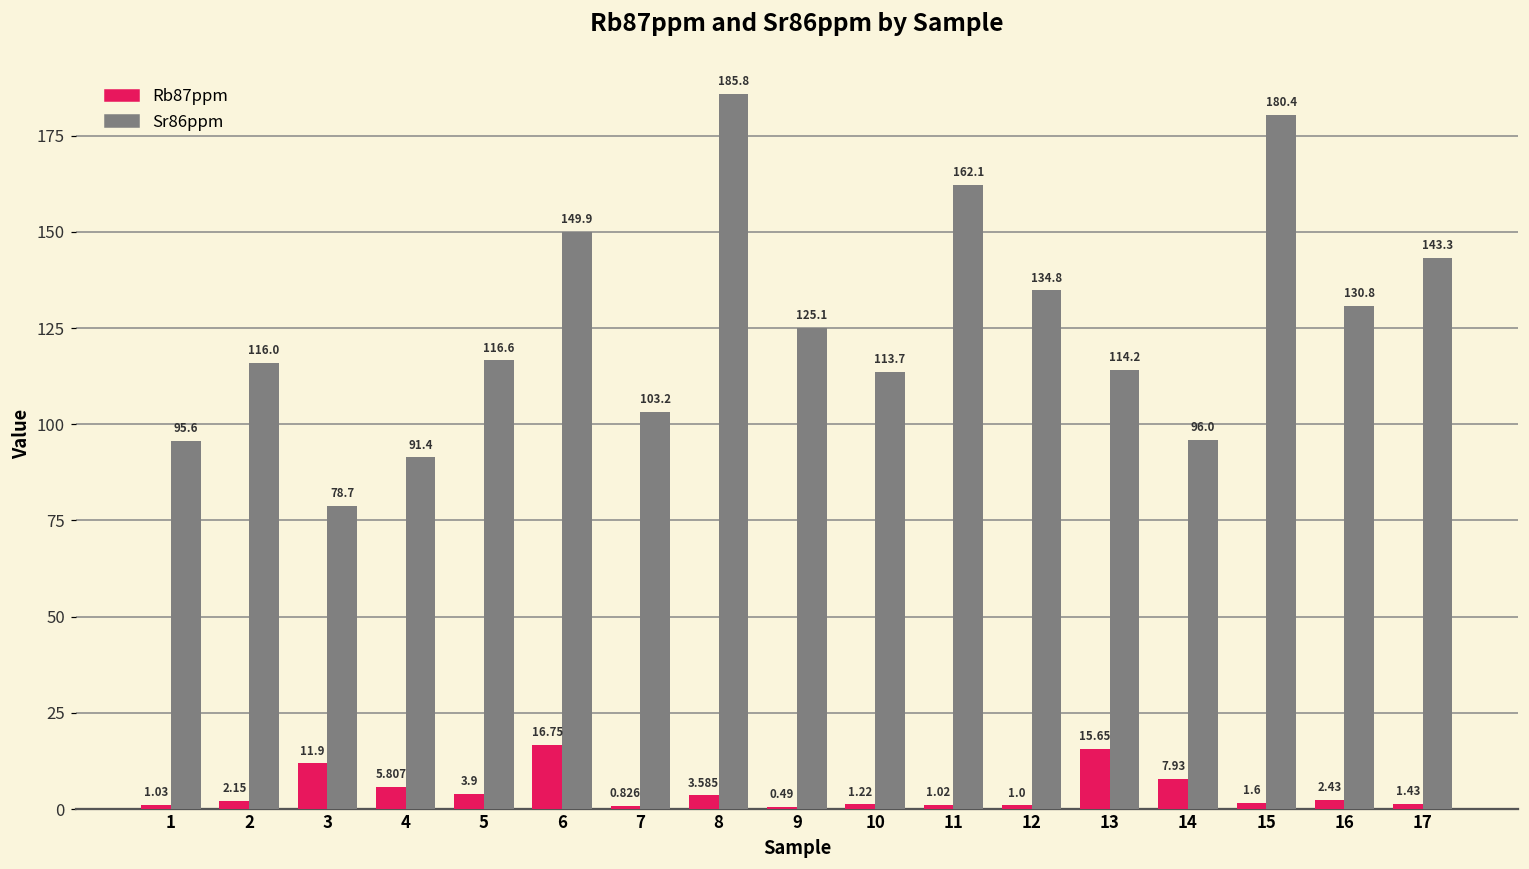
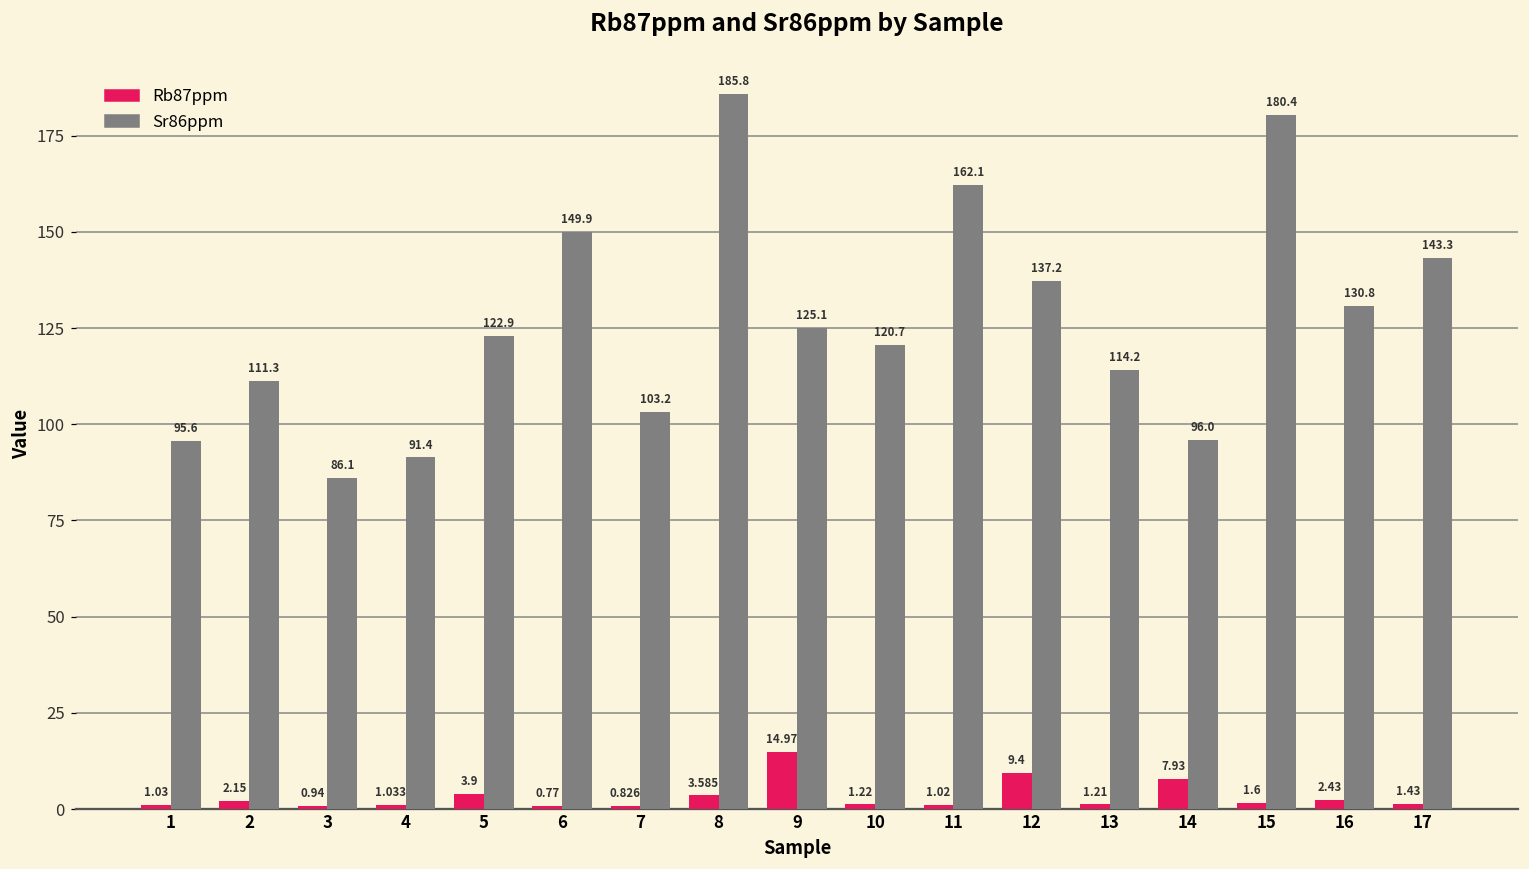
Sr86ppm, 2: 116.0 -> 111.3
Rb87ppm, 3: 11.9 -> 0.94
Sr86ppm, 3: 78.7 -> 86.1
Rb87ppm, 4: 5.807 -> 1.033
Sr86ppm, 5: 116.6 -> 122.9
Rb87ppm, 6: 16.75 -> 0.77
Rb87ppm, 9: 0.49 -> 14.97
Sr86ppm, 10: 113.7 -> 120.7
Rb87ppm, 12: 1.0 -> 9.4
Sr86ppm, 12: 134.8 -> 137.2
Rb87ppm, 13: 15.65 -> 1.21
